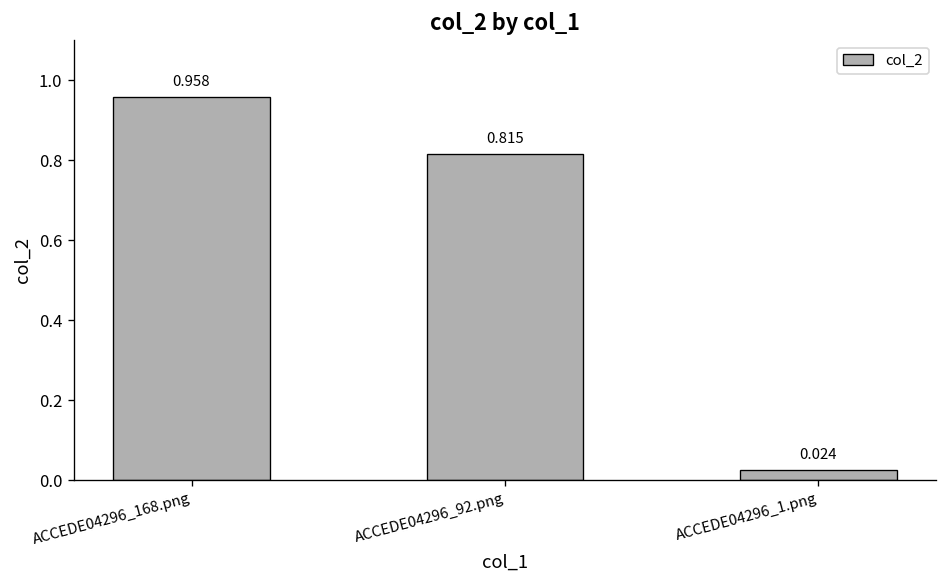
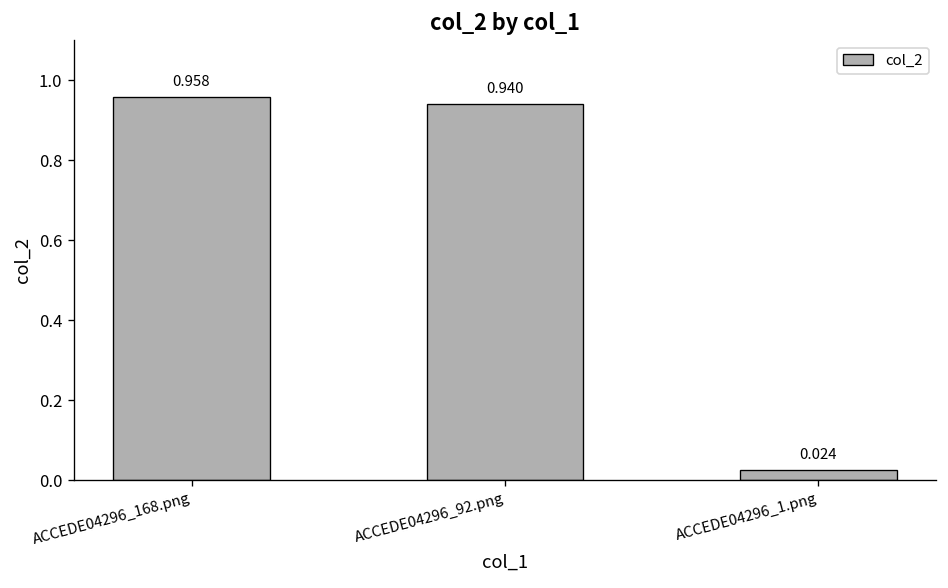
ACCEDE04296_92.png: 0.815 -> 0.940
